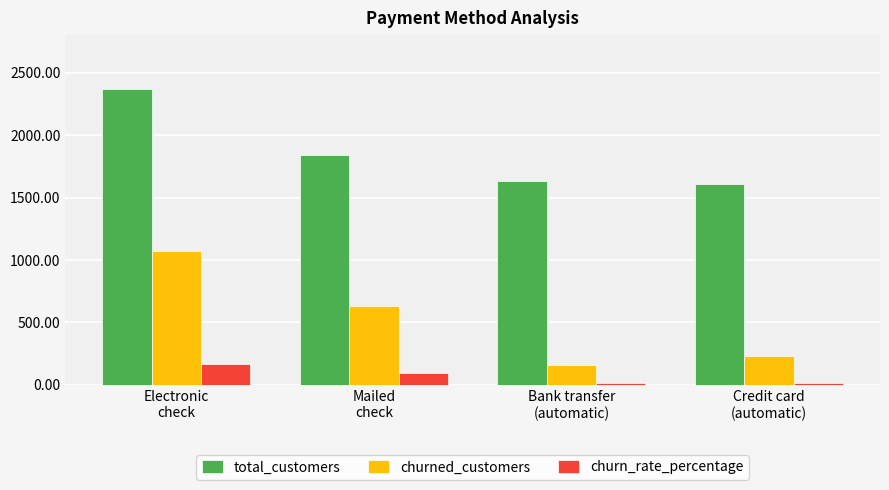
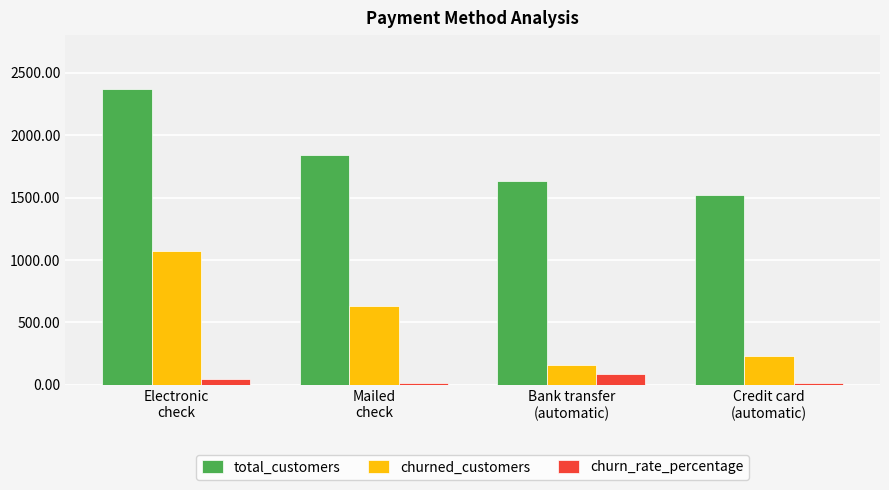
churn_rate_percentage, Electronic check: 170 -> 50
churn_rate_percentage, Mailed check: 90 -> 20
churn_rate_percentage, Bank transfer (automatic): 20 -> 90
total_customers, Credit card (automatic): 1610 -> 1520
